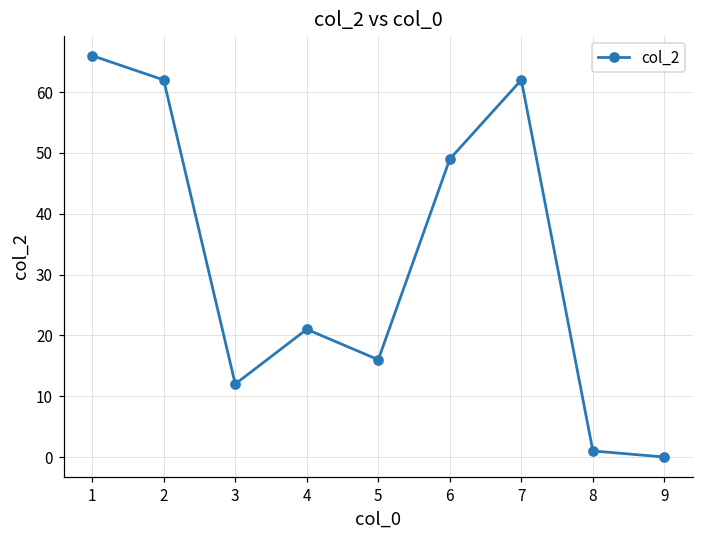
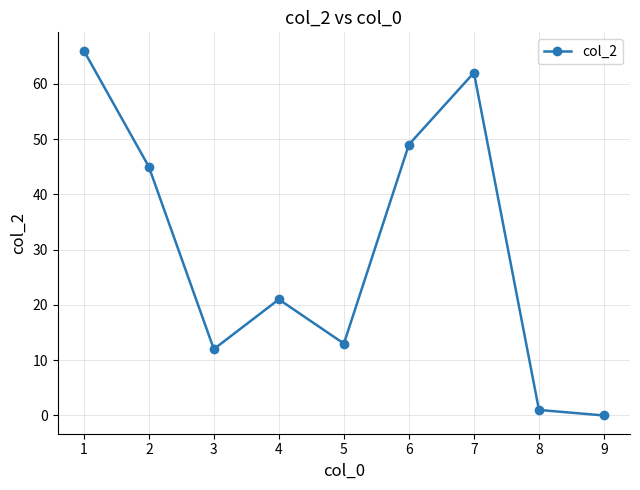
2: 62 -> 45
5: 16 -> 13
